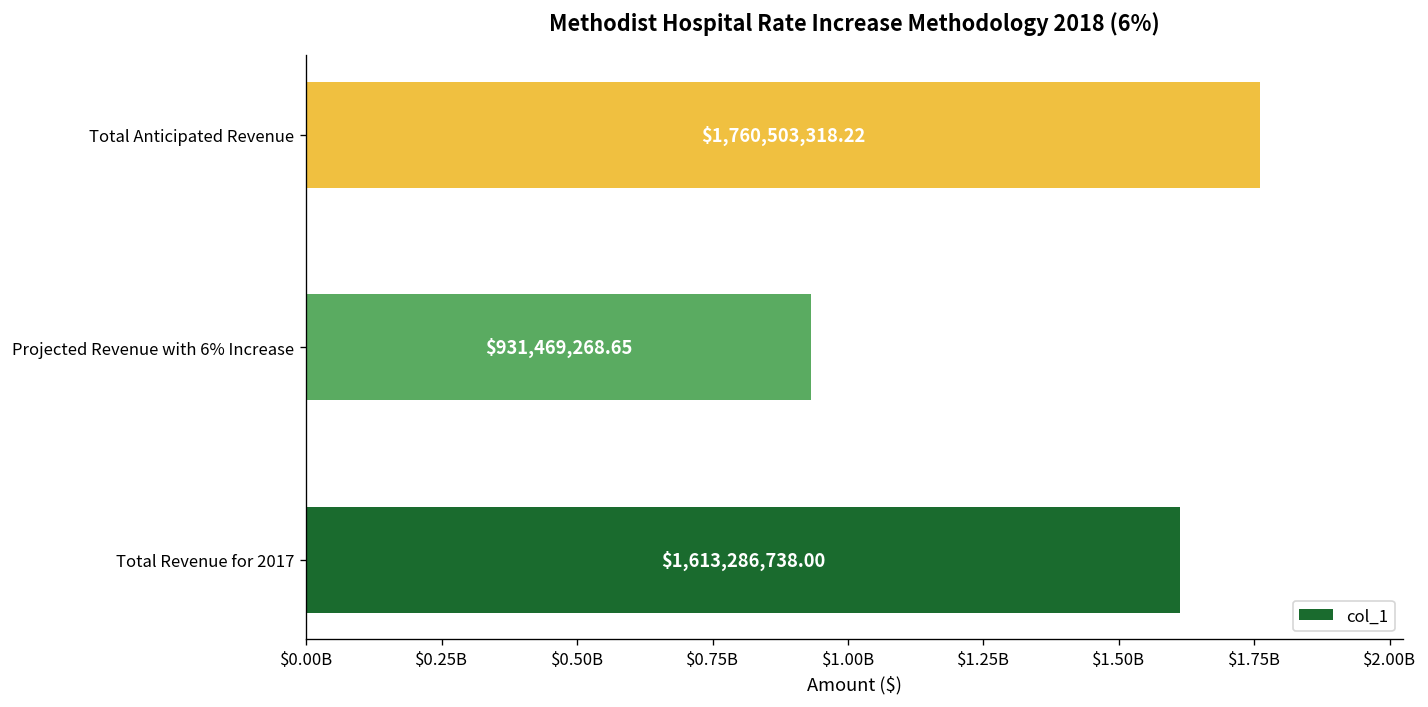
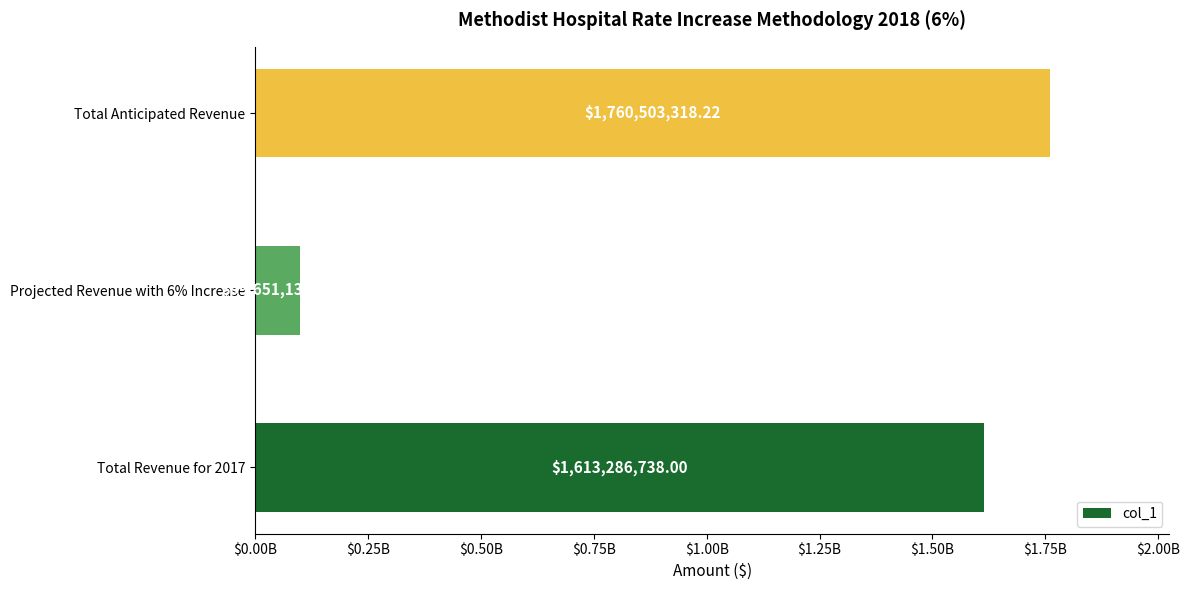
Projected Revenue with 6% Increase: $930000000 -> $100000000
